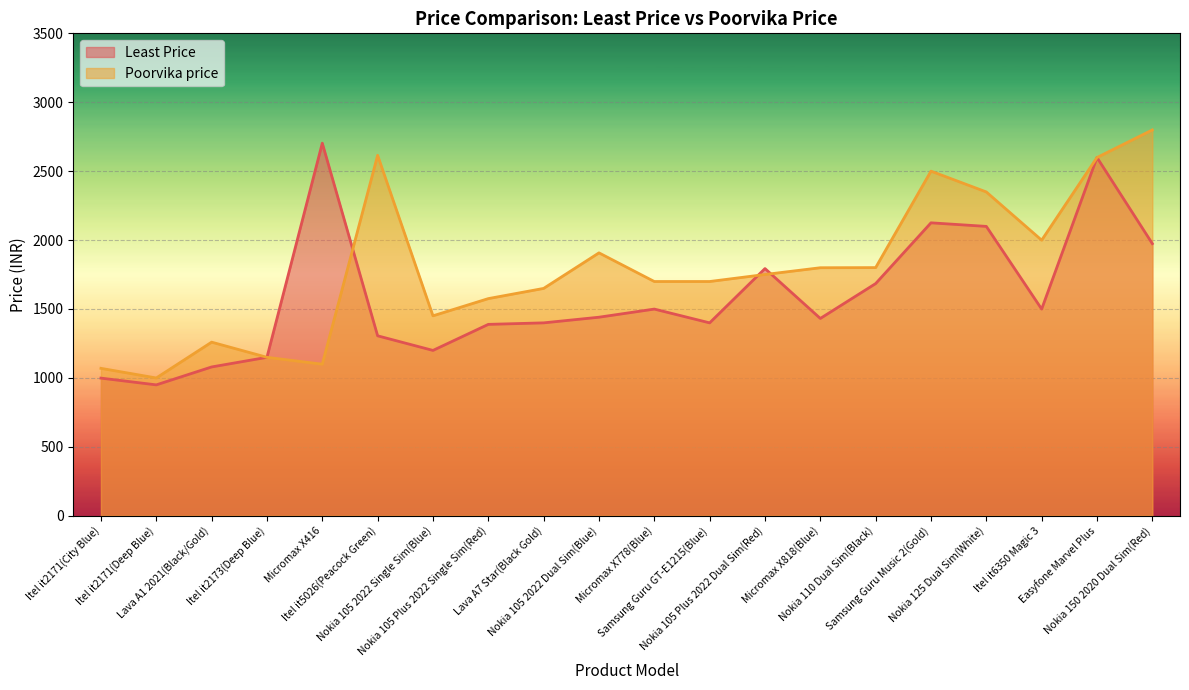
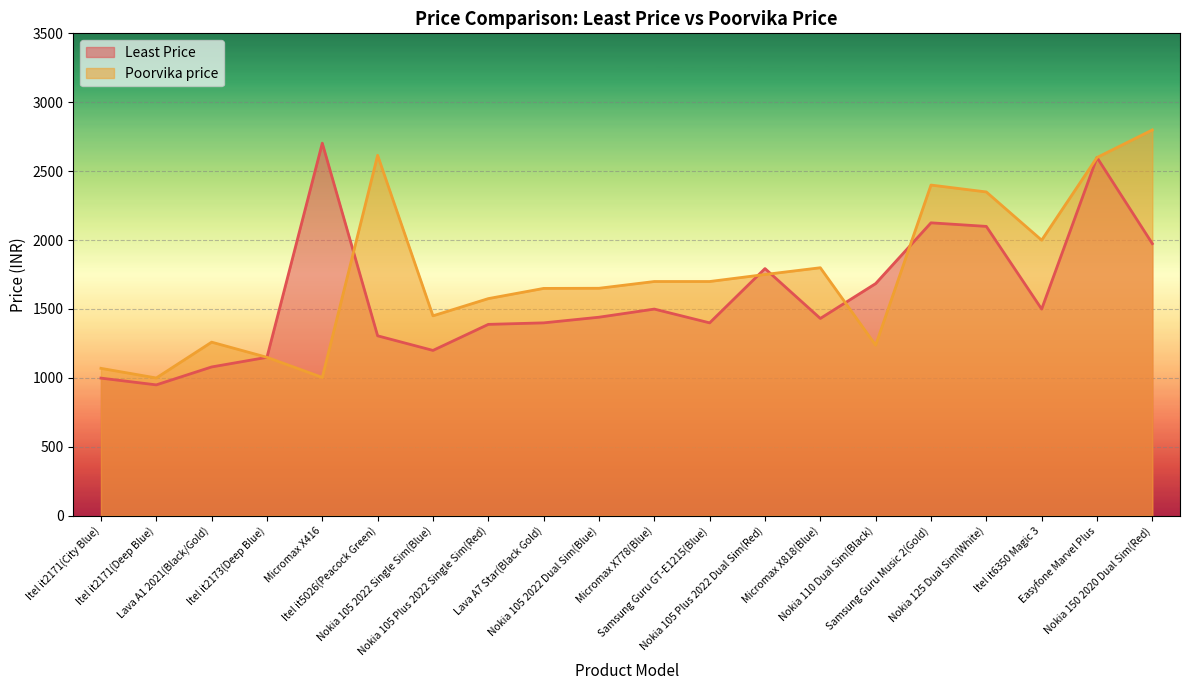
Poorvika price, Micromax X416: 1100 -> 1000
Poorvika price, Nokia 105 2022 Dual Sim(Blue): 1910 -> 1650
Poorvika price, Nokia 110 Dual Sim(Black): 1800 -> 1240
Poorvika price, Samsung Guru Music 2(Gold): 2500 -> 2400
